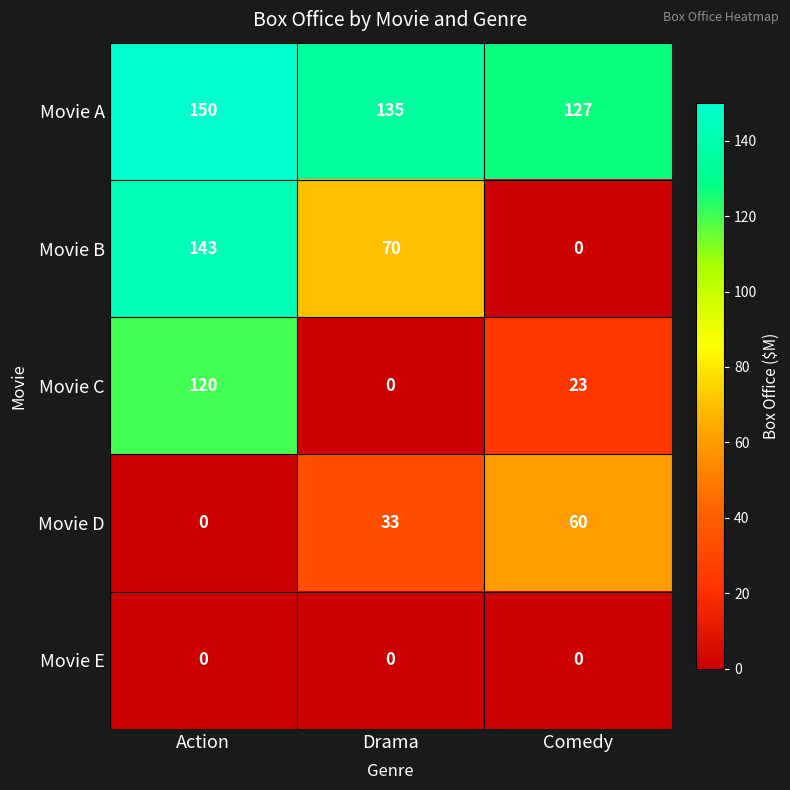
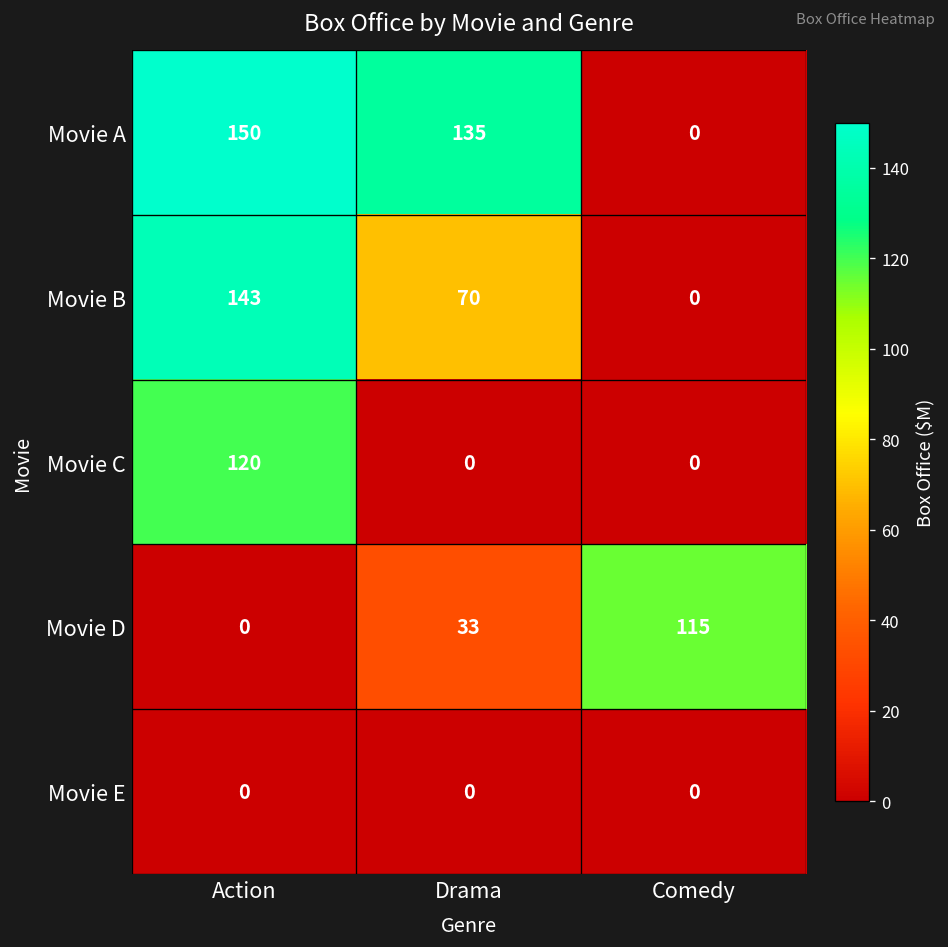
Movie A, Comedy: 127 -> 0
Movie C, Comedy: 23 -> 0
Movie D, Comedy: 60 -> 115
